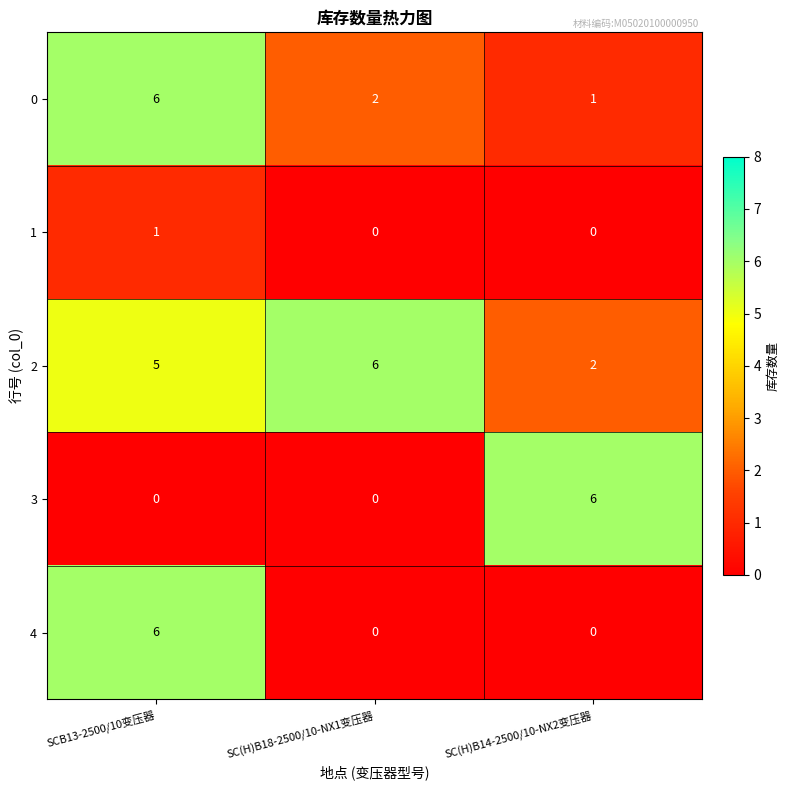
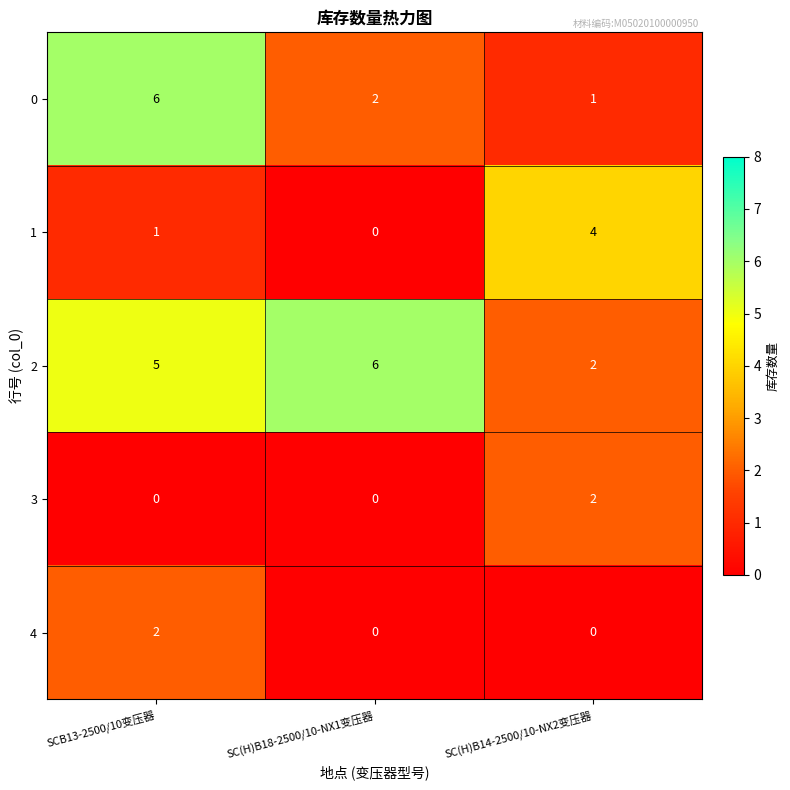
1, SC(H)B14-2500/10-NX2变压器: 0 -> 4
3, SC(H)B14-2500/10-NX2变压器: 6 -> 2
4, SCB13-2500/10变压器: 6 -> 2
